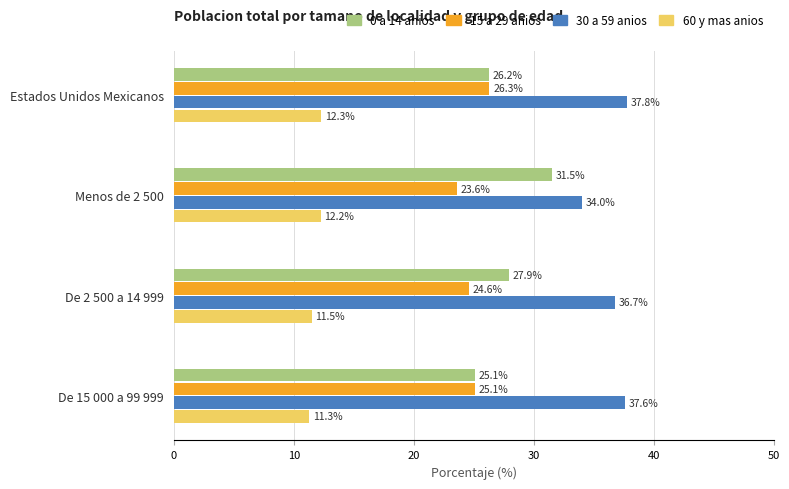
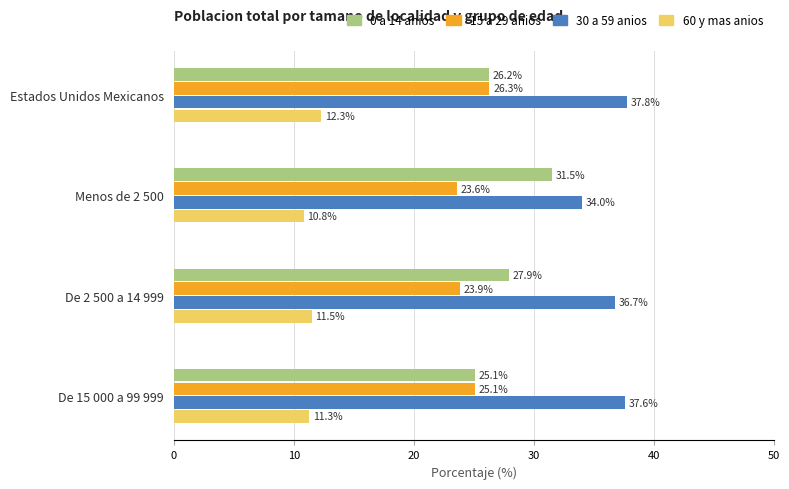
60 y mas anios, Menos de 2 500: 12.2% -> 10.8%
15 a 29 anios, De 2 500 a 14 999: 24.6% -> 23.9%
